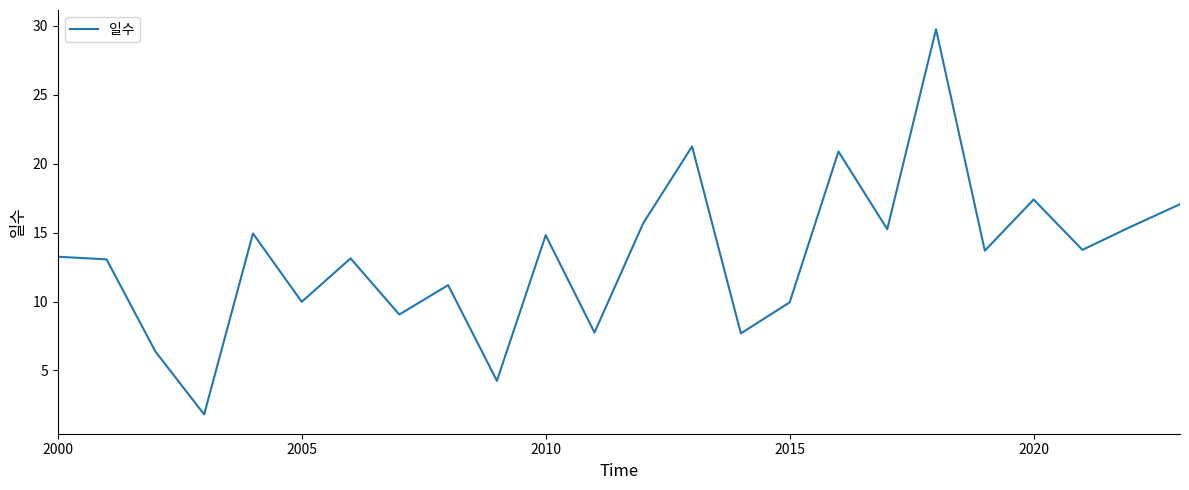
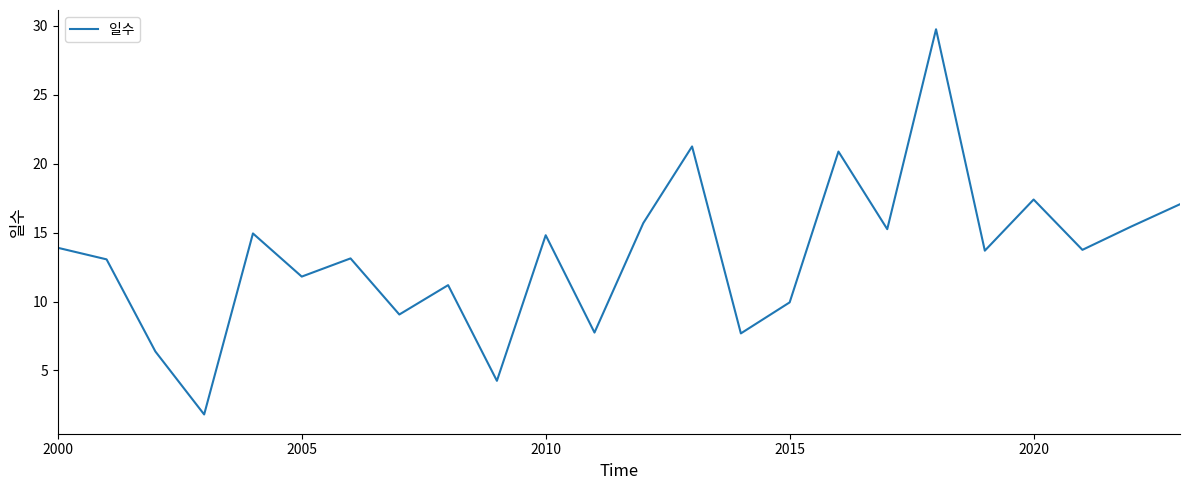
2000: 13.3 -> 13.9
2005: 10.0 -> 11.8
